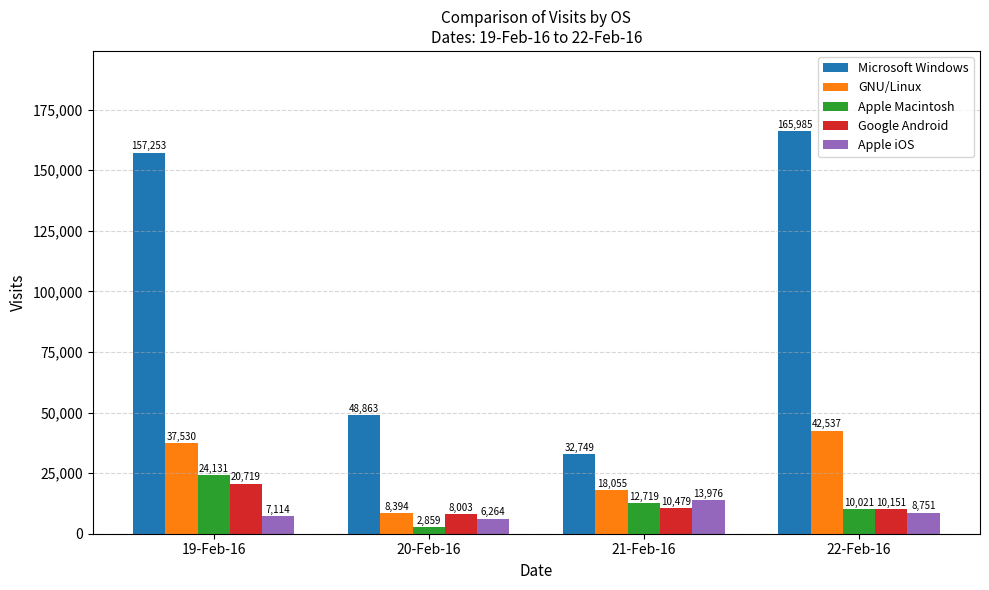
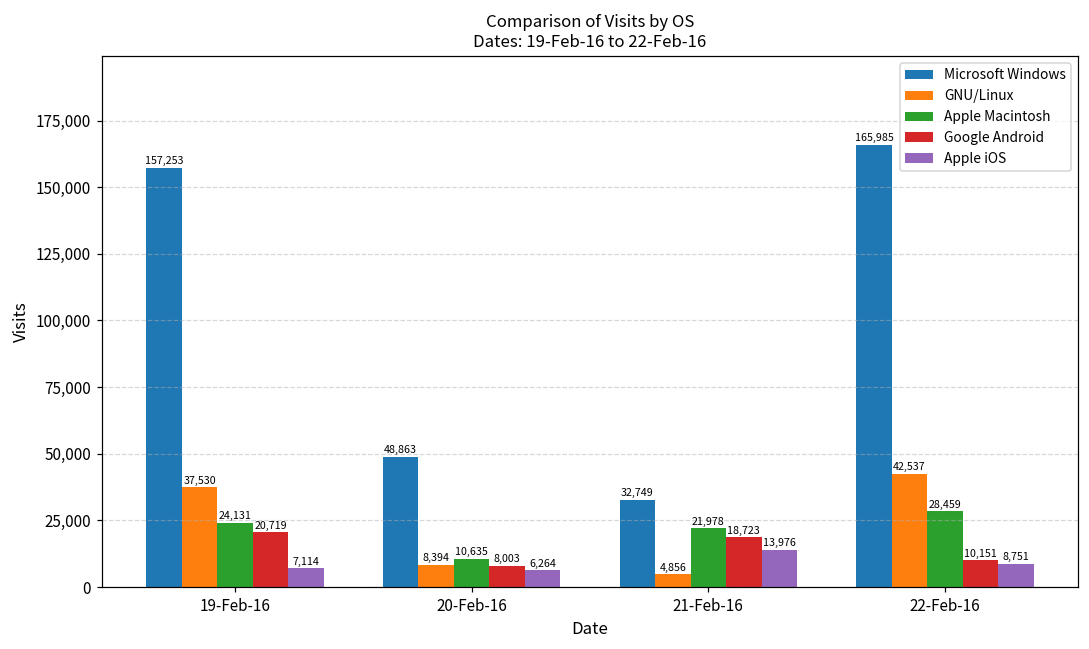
Apple Macintosh, 20-Feb-16: 2,859 -> 10,635
GNU/Linux, 21-Feb-16: 18,055 -> 4,856
Apple Macintosh, 21-Feb-16: 12,719 -> 21,978
Google Android, 21-Feb-16: 10,479 -> 18,723
Apple Macintosh, 22-Feb-16: 10,021 -> 28,459
